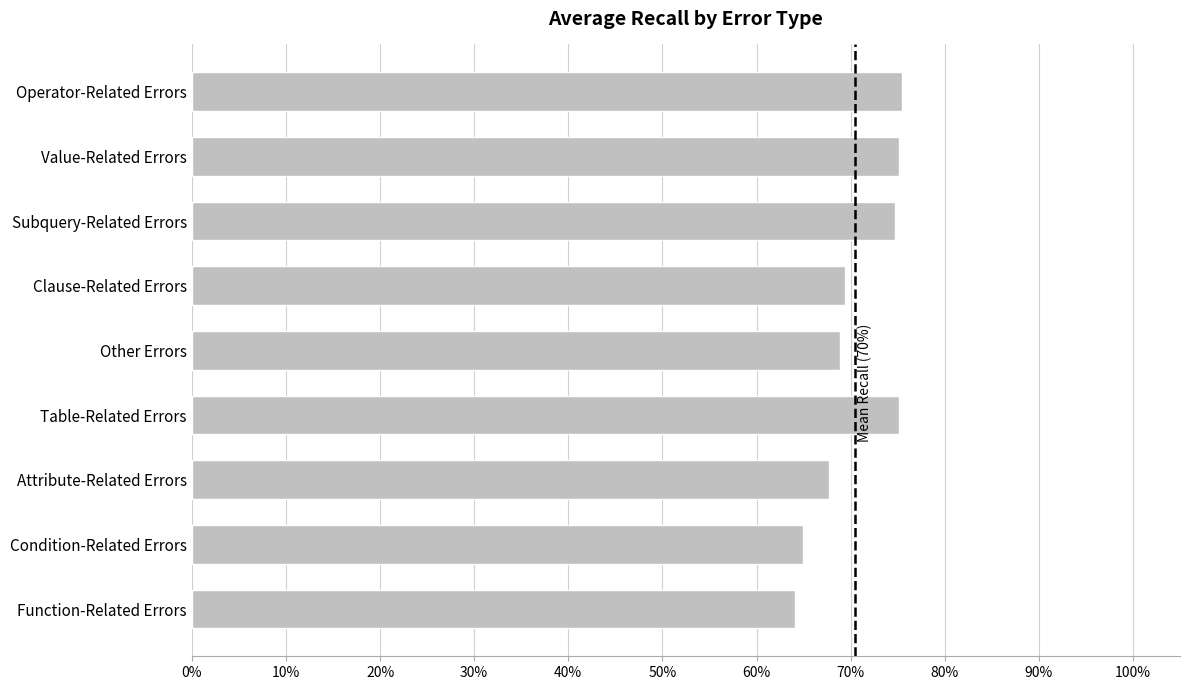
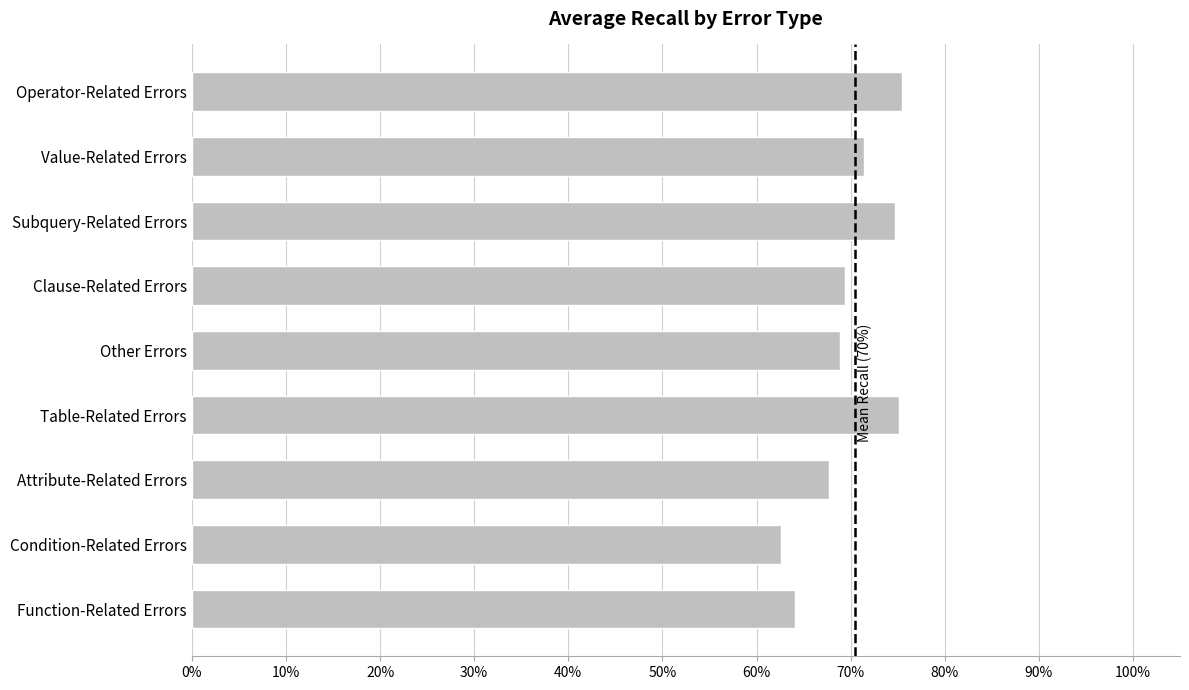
Value-Related Errors: 75% -> 71%
Condition-Related Errors: 65% -> 63%
